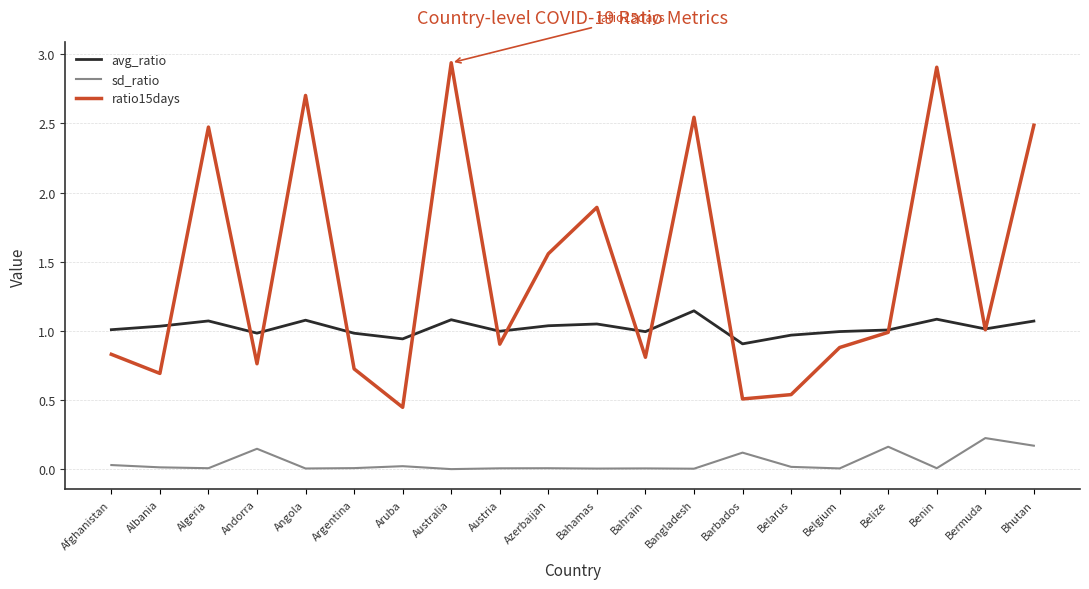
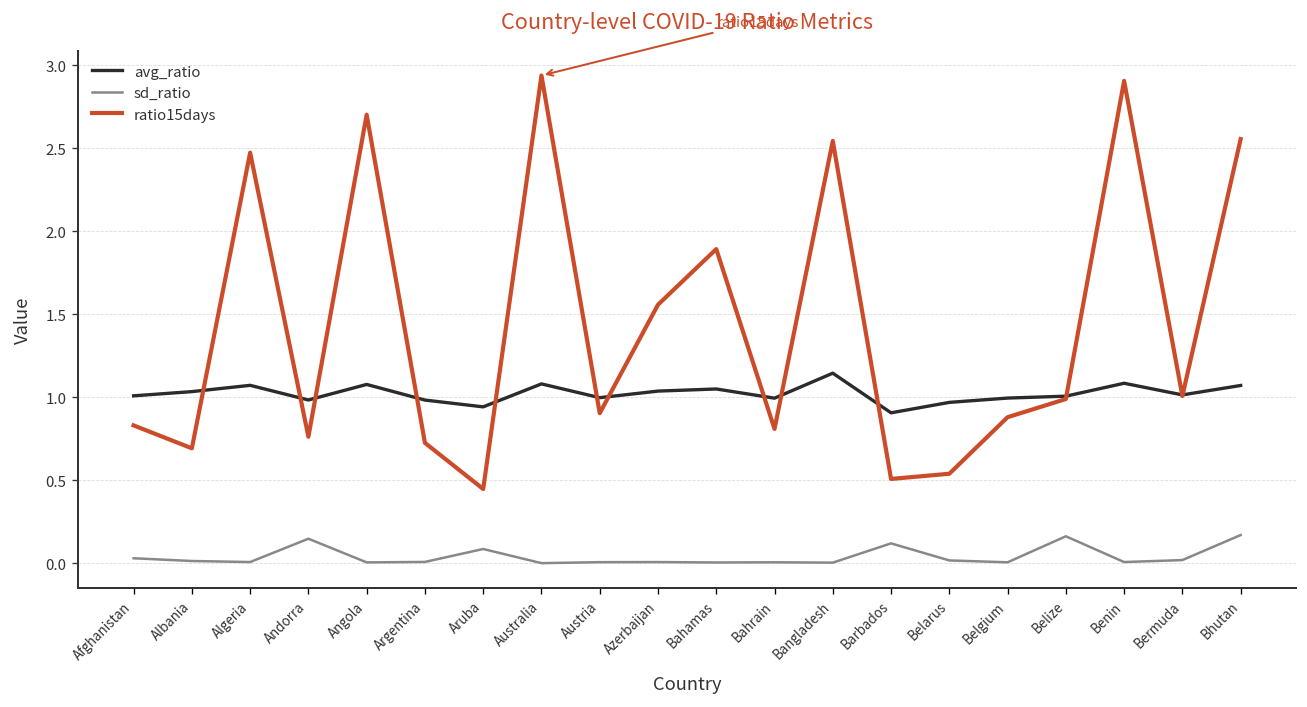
sd_ratio, Aruba: 0.02 -> 0.09
sd_ratio, Bermuda: 0.22 -> 0.02
ratio15days, Bhutan: 2.49 -> 2.55
